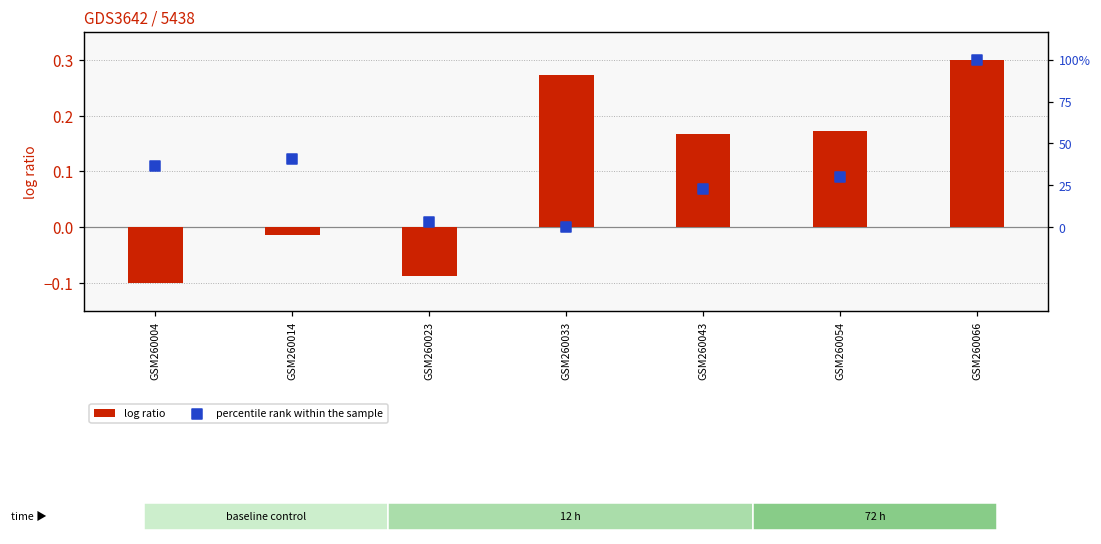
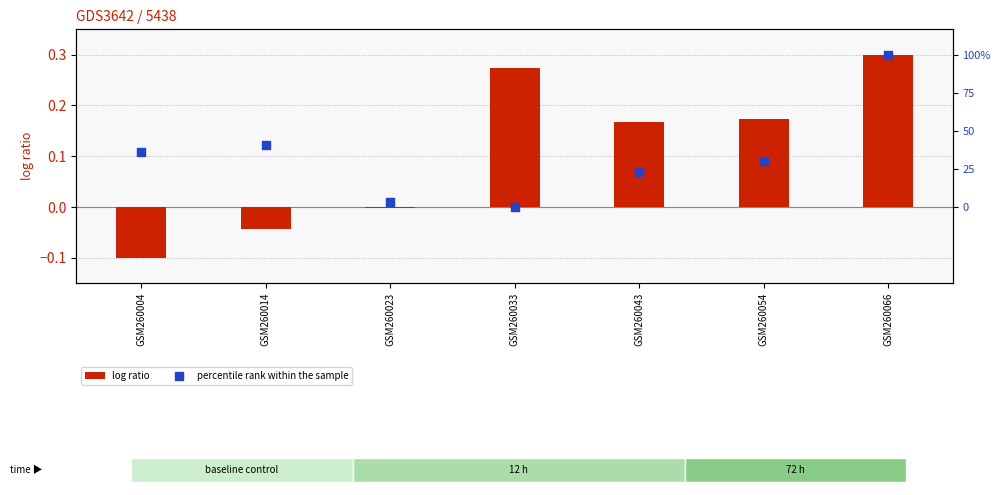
log ratio, GSM260014: -0.01 -> -0.04
log ratio, GSM260023: -0.09 -> 0.00
